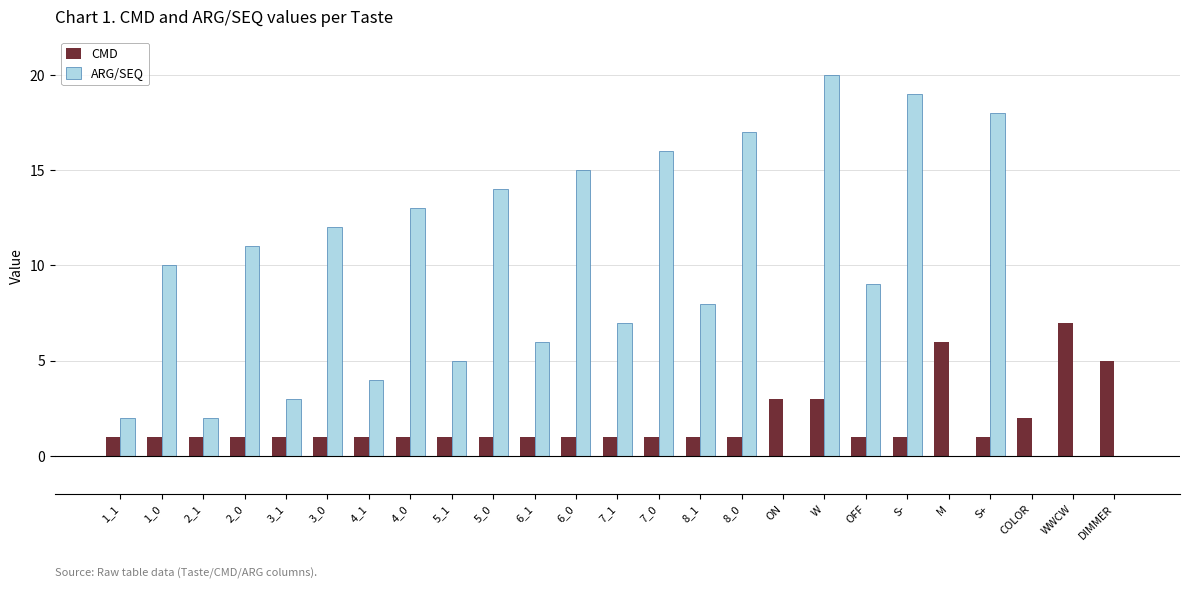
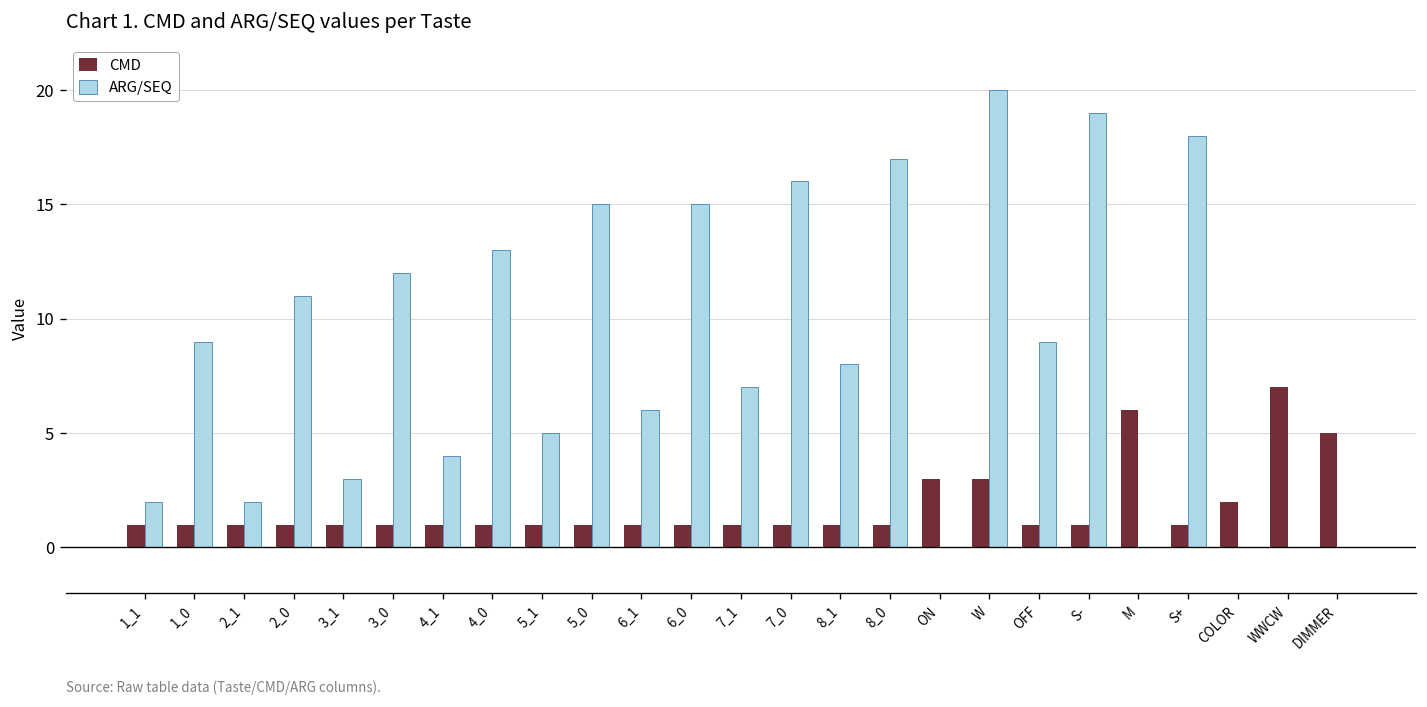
ARG/SEQ, 1_0: 10 -> 9
ARG/SEQ, 5_0: 14 -> 15
